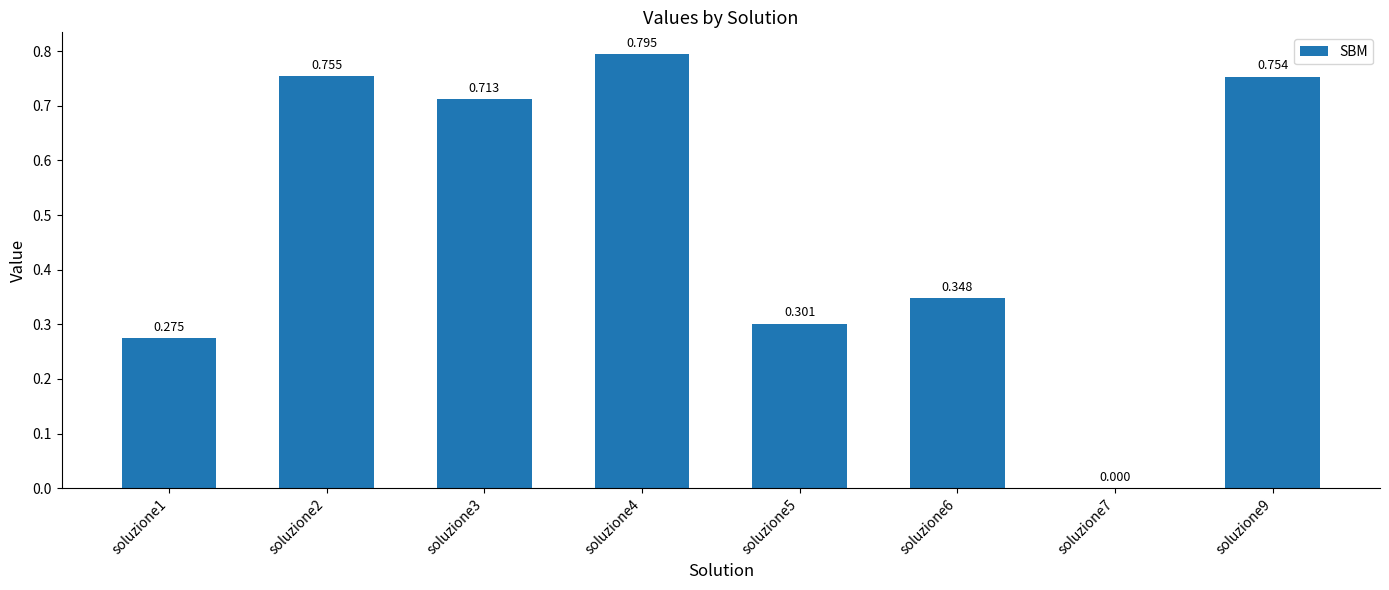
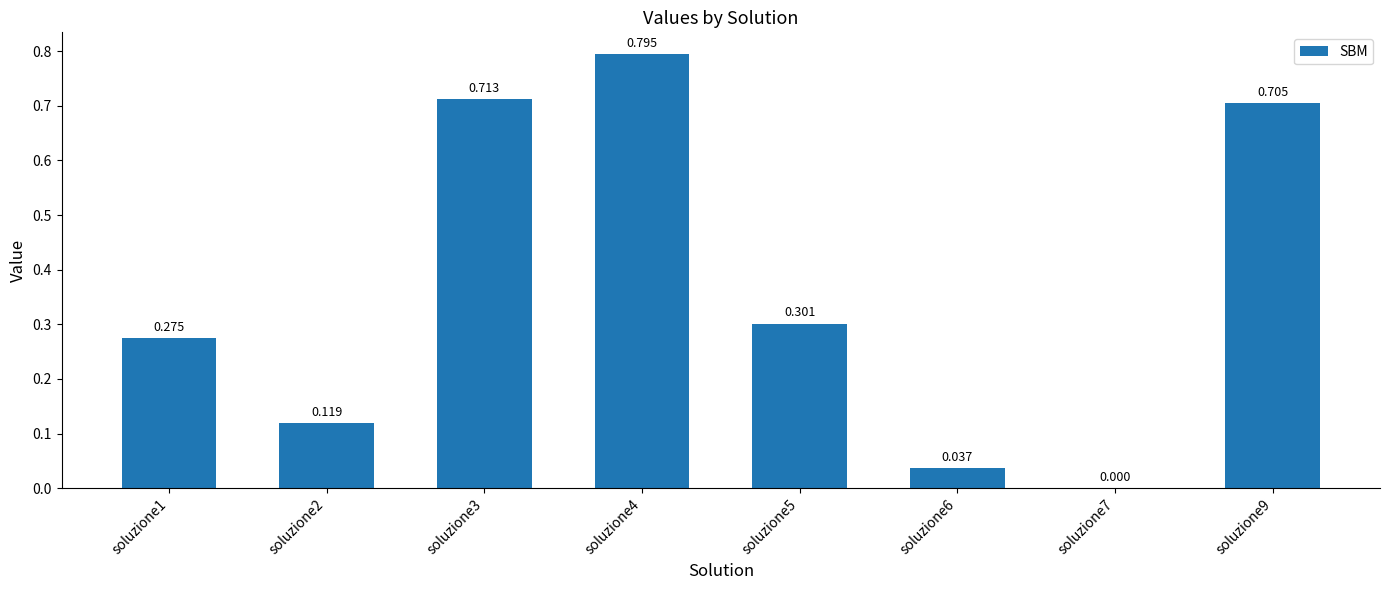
soluzione2: 0.755 -> 0.119
soluzione6: 0.348 -> 0.037
soluzione9: 0.754 -> 0.705
